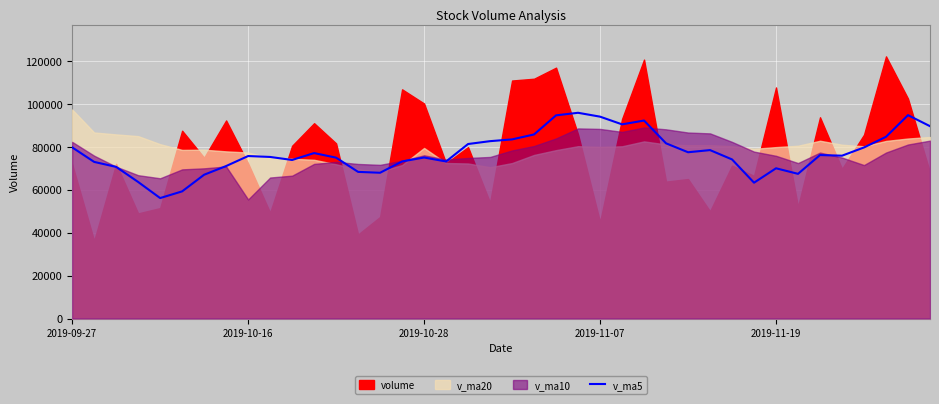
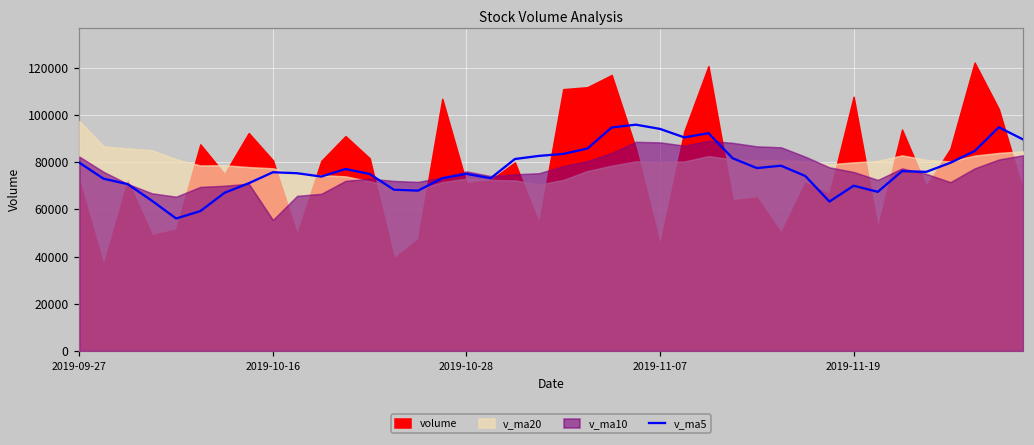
volume, 2019-10-16: 72000 -> 81000
volume, 2019-10-28: 100000 -> 71000
v_ma20, 2019-10-28: 79000 -> 73000
